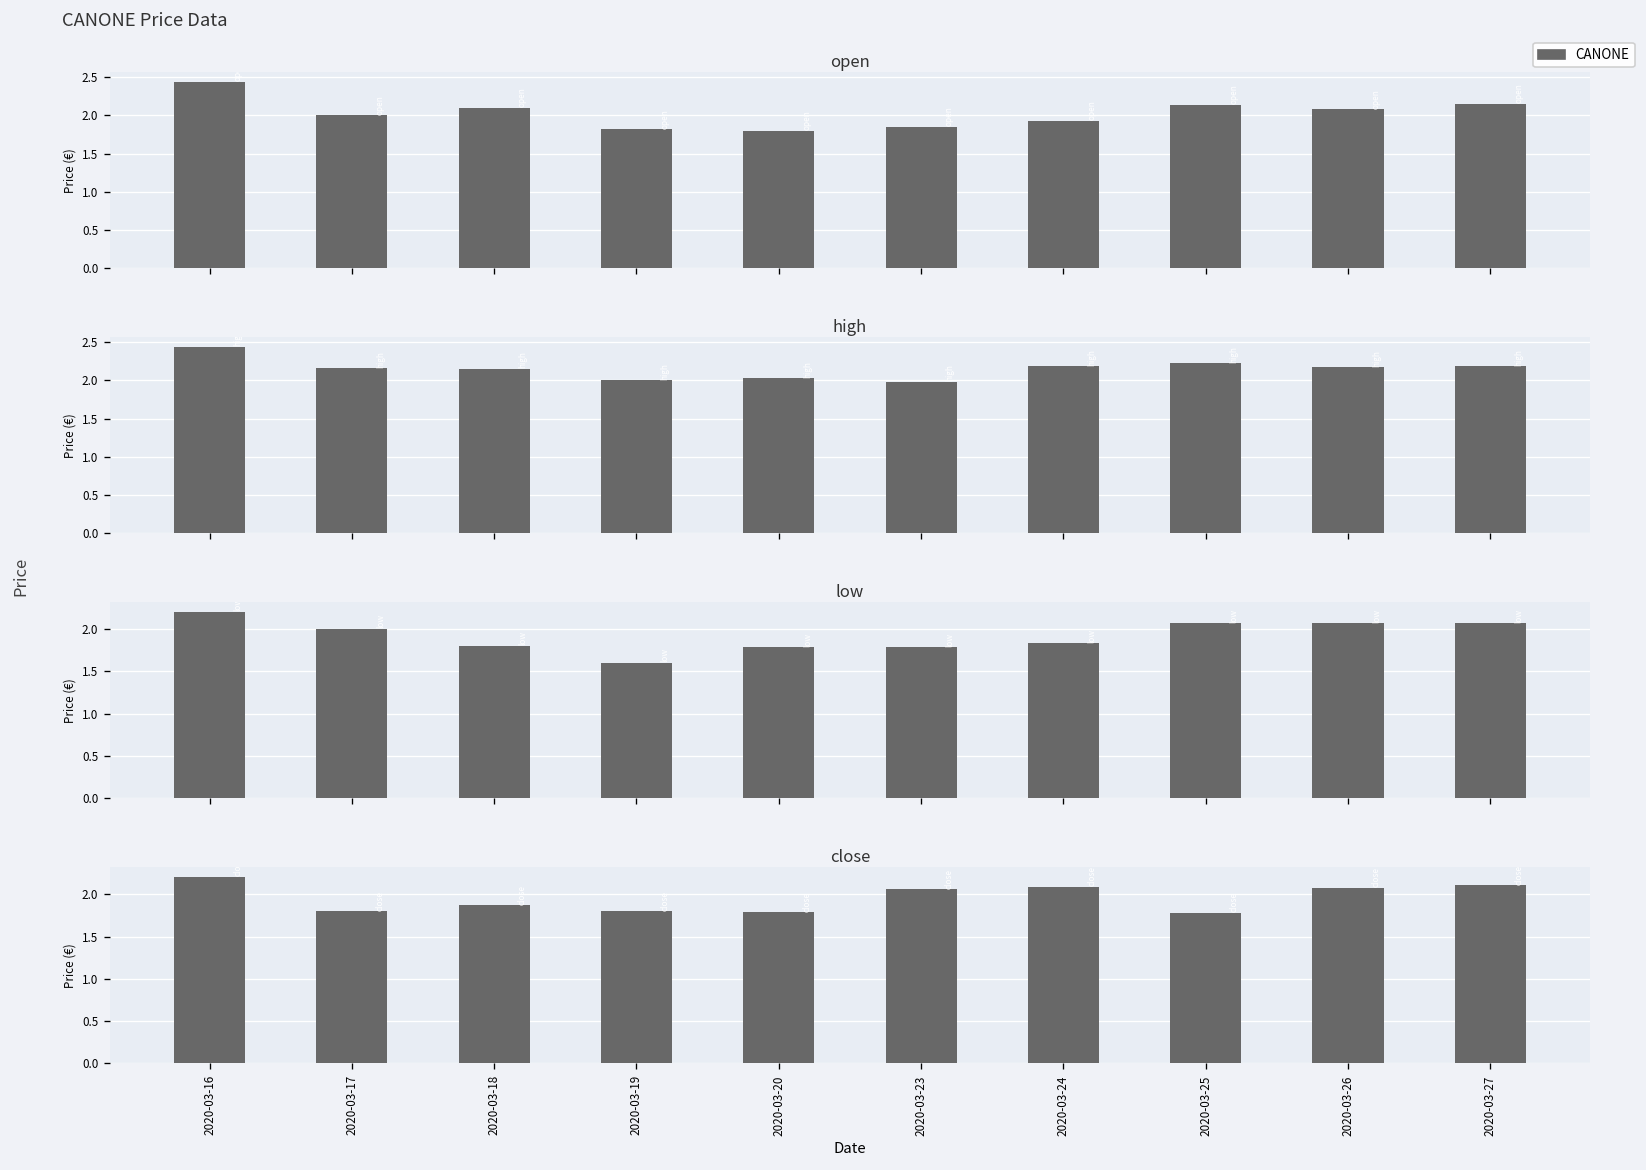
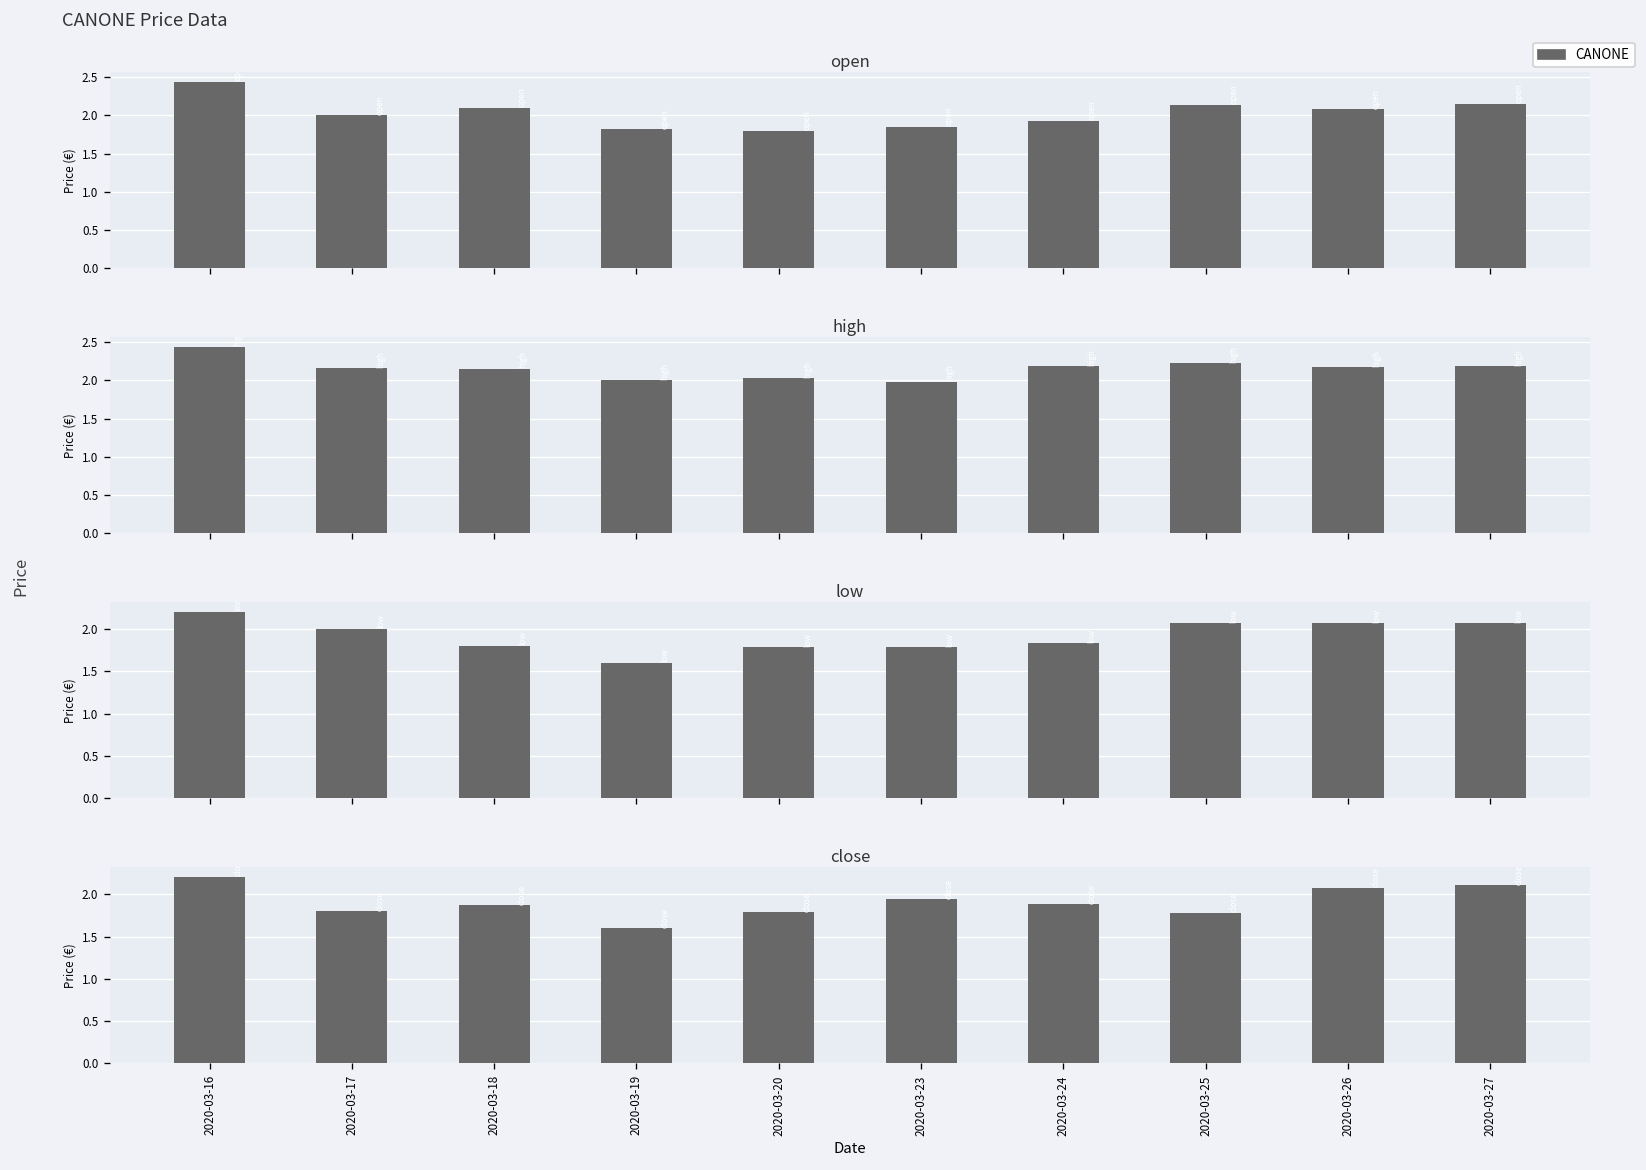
close, 2020-03-19: 1.8 -> 1.6
close, 2020-03-23: 2.1 -> 1.9
close, 2020-03-24: 2.1 -> 1.9
